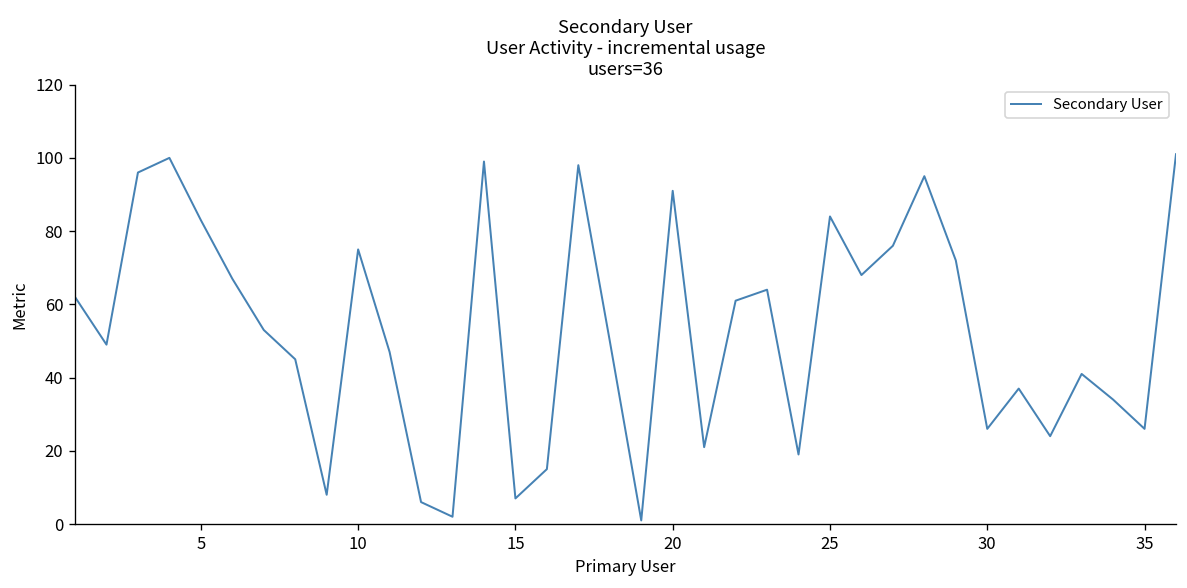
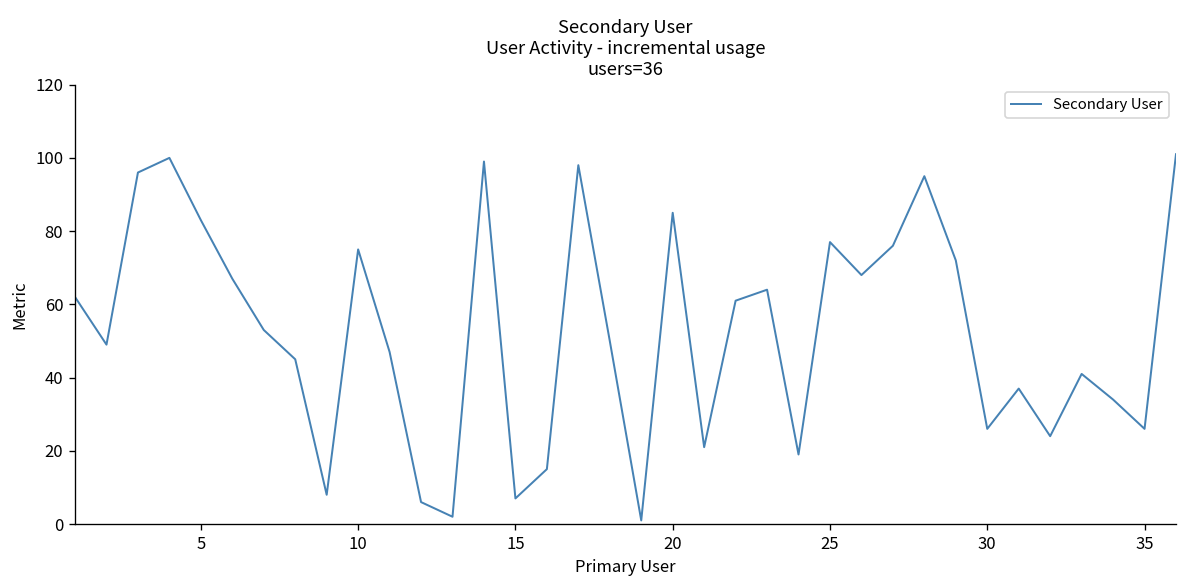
20: 91 -> 85
25: 84 -> 77
